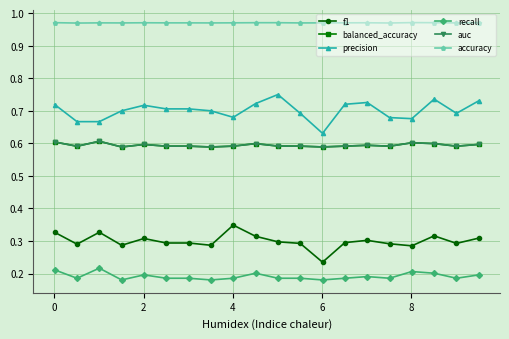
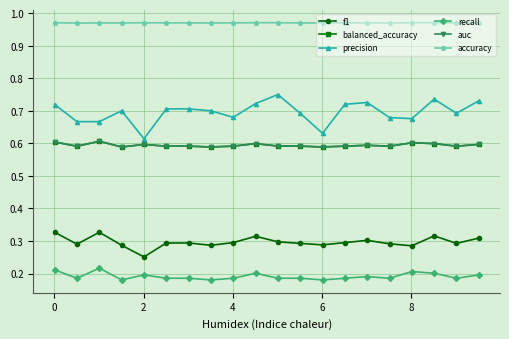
f1, 2: 0.31 -> 0.25
precision, 2: 0.72 -> 0.61
f1, 4: 0.35 -> 0.30
f1, 6: 0.23 -> 0.29
